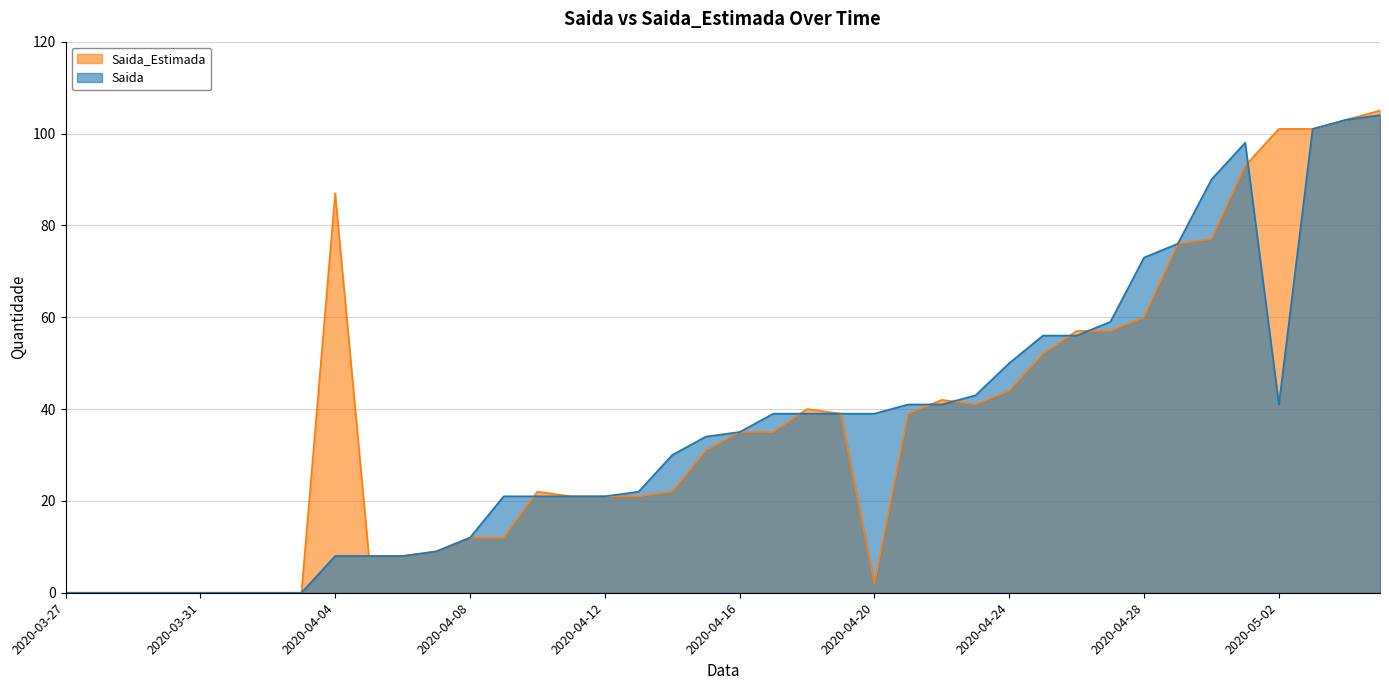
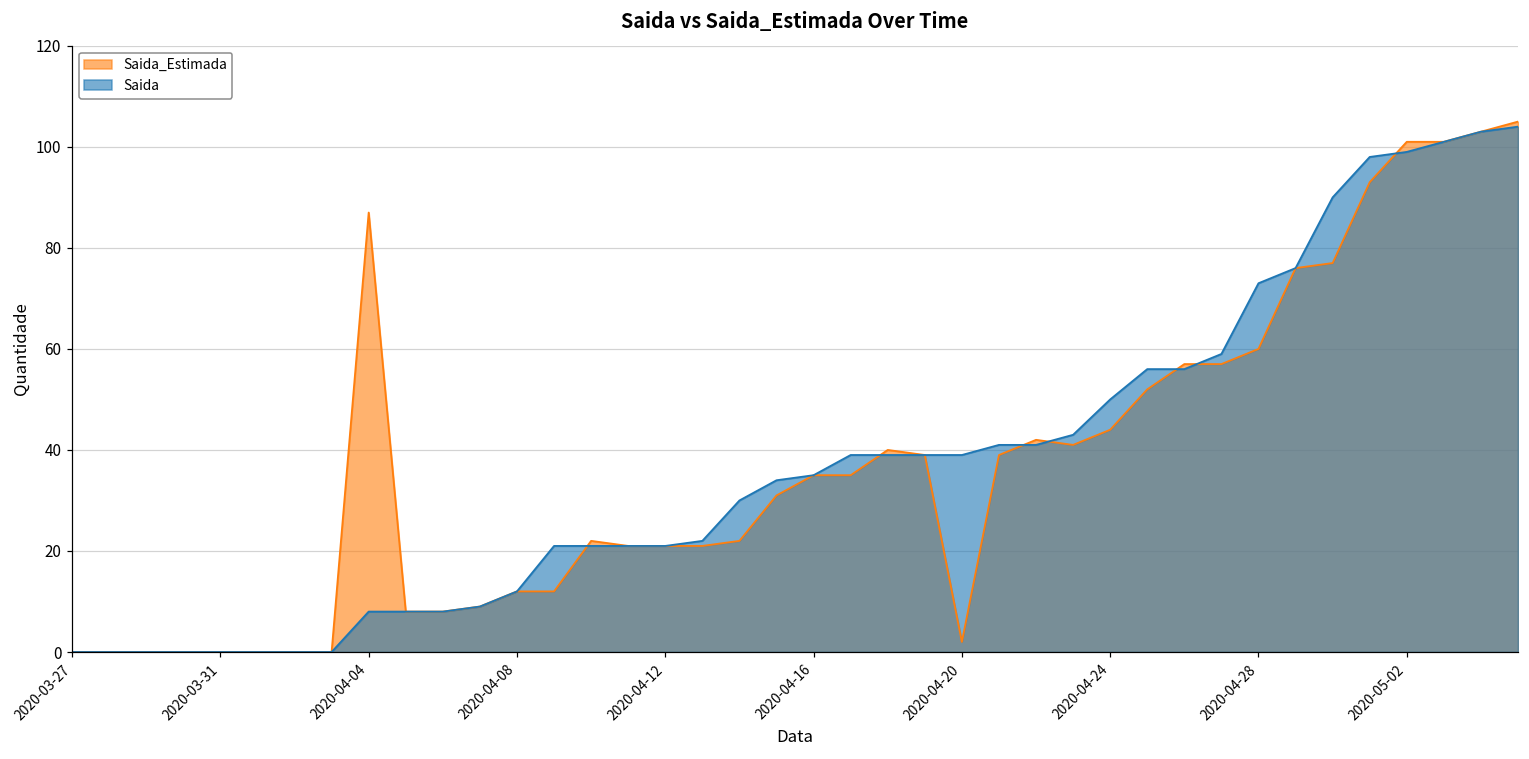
Saida, 2020-05-02: 41 -> 99
